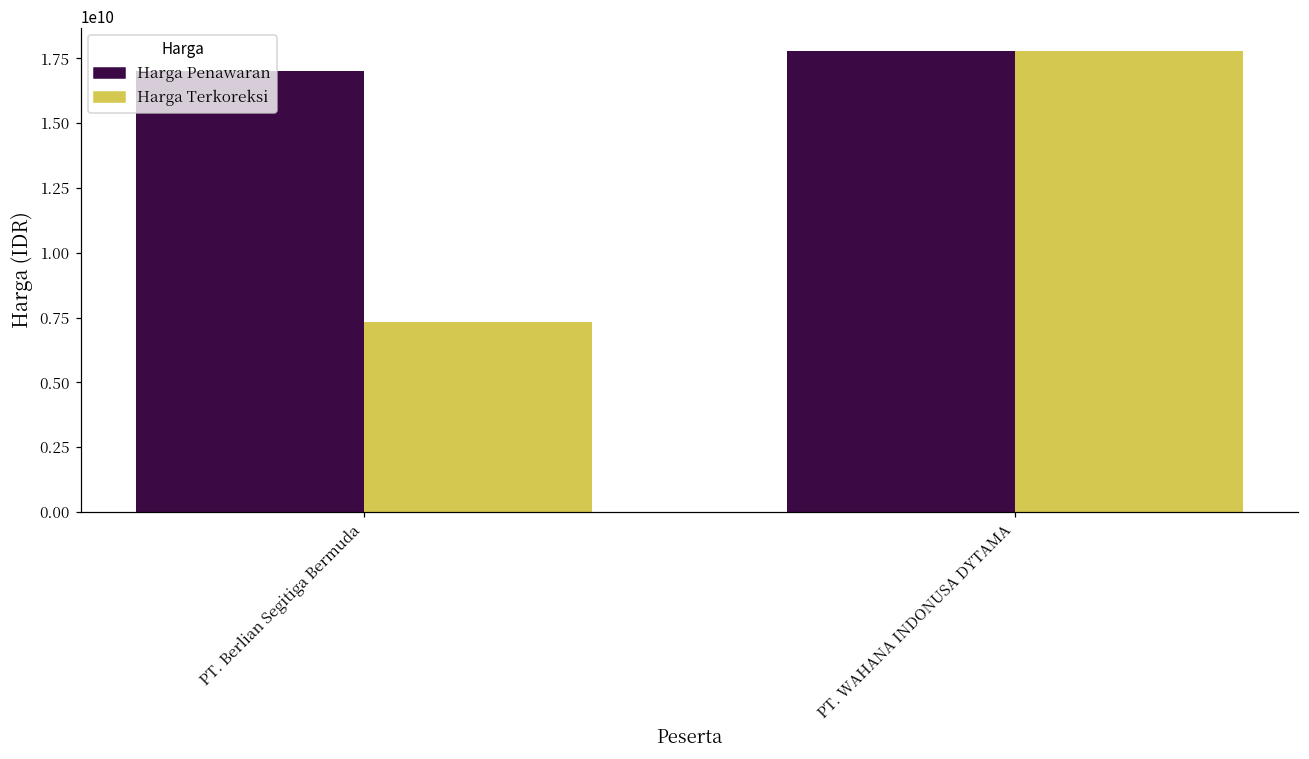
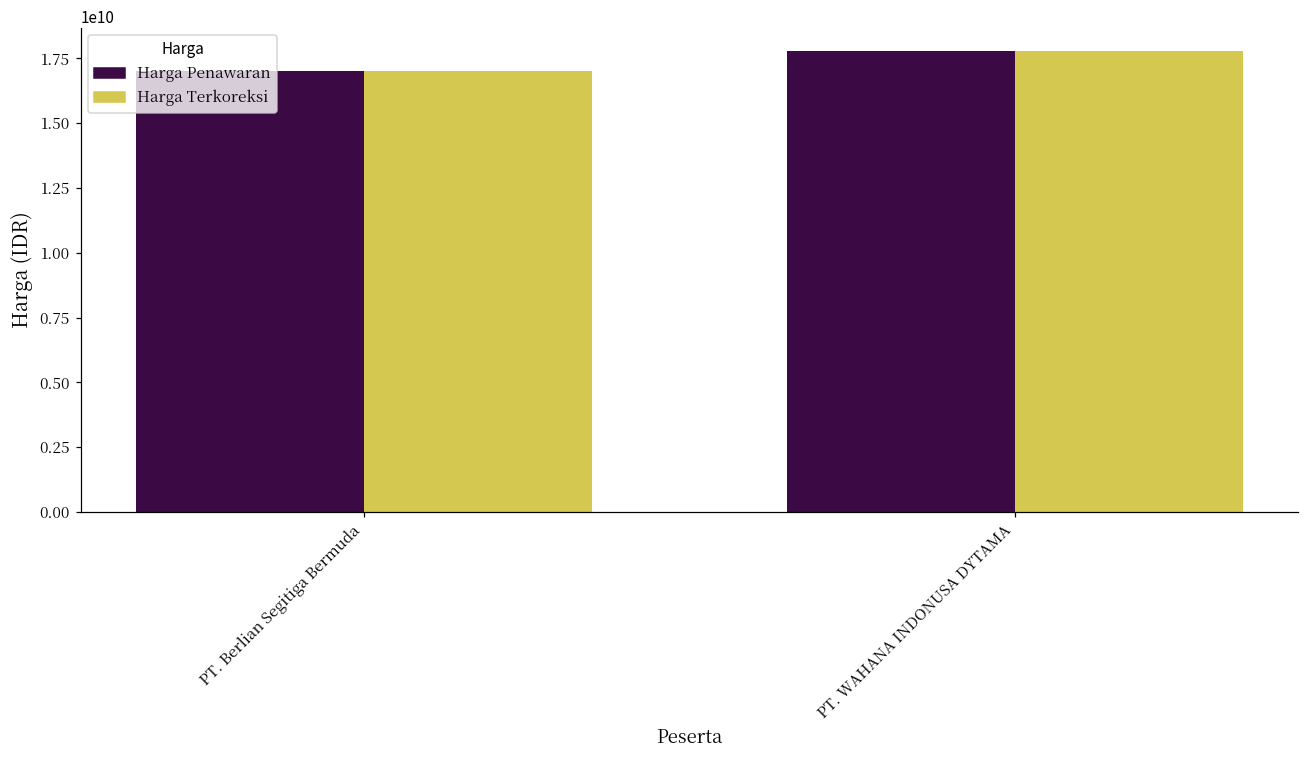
Harga Terkoreksi, PT. Berlian Segitiga Bermuda: 7300000000 -> 17000000000
